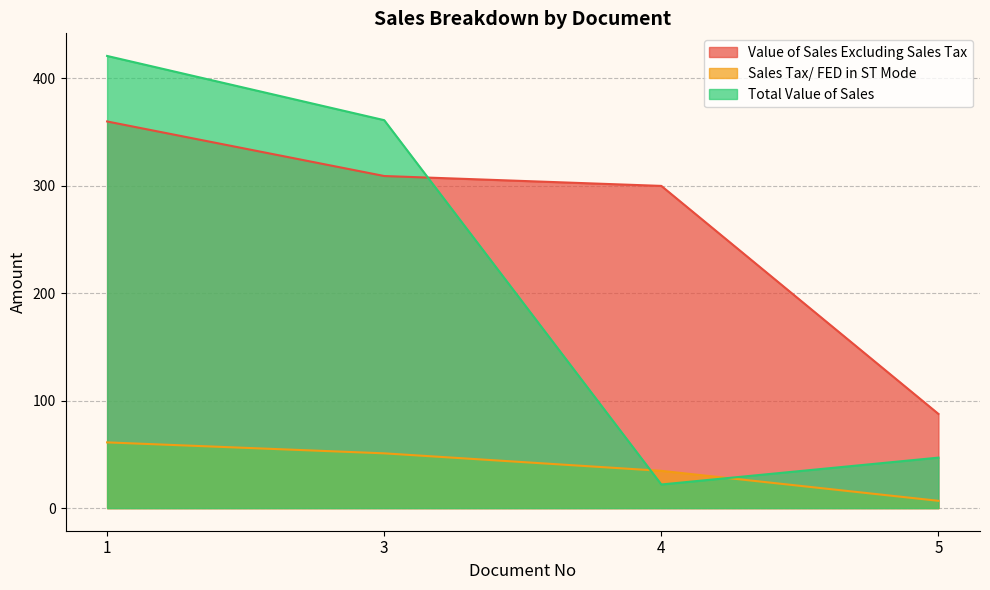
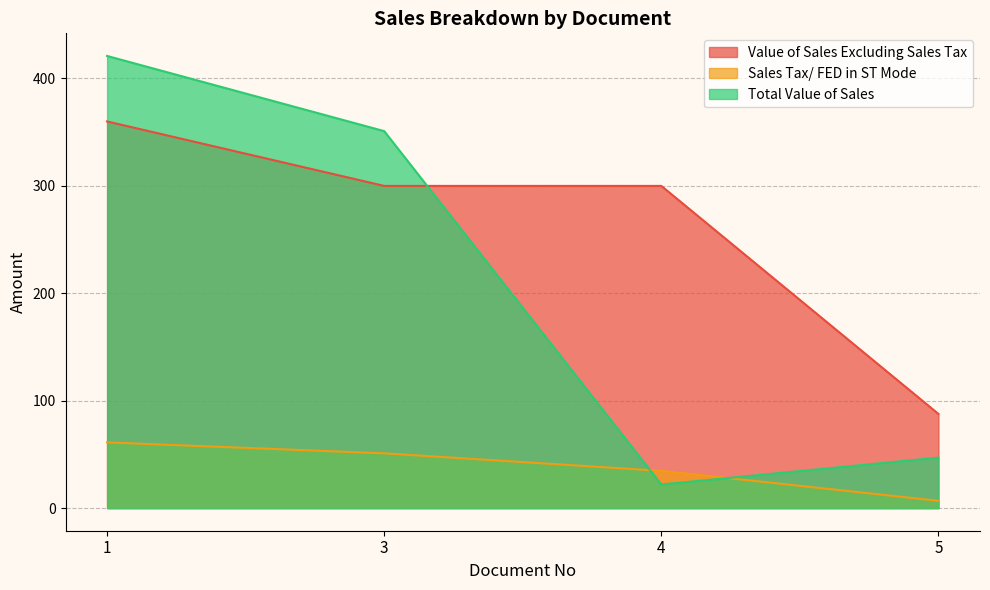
Value of Sales Excluding Sales Tax, 3: 309 -> 300
Total Value of Sales, 3: 361 -> 351
